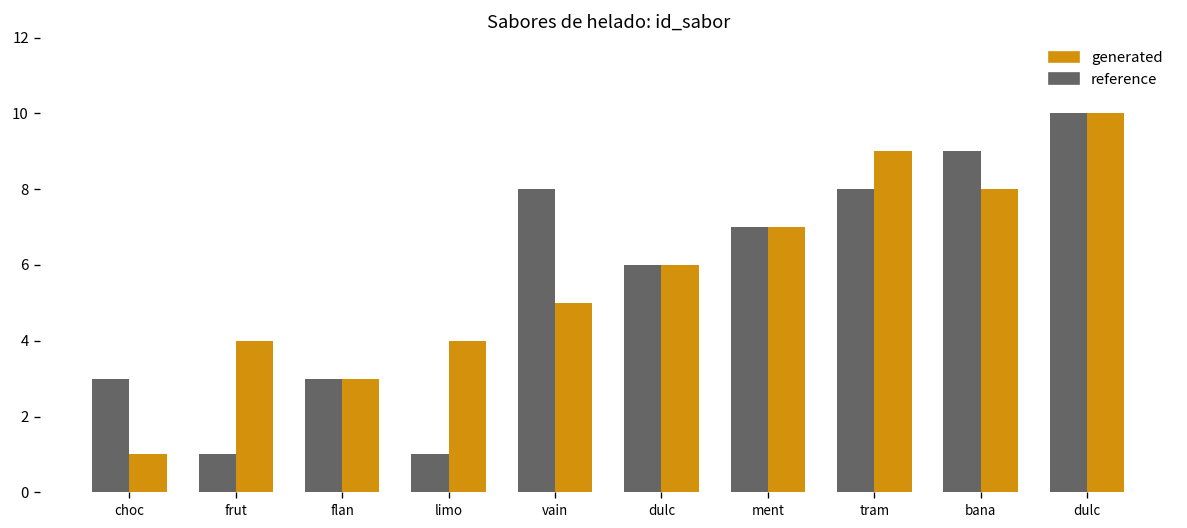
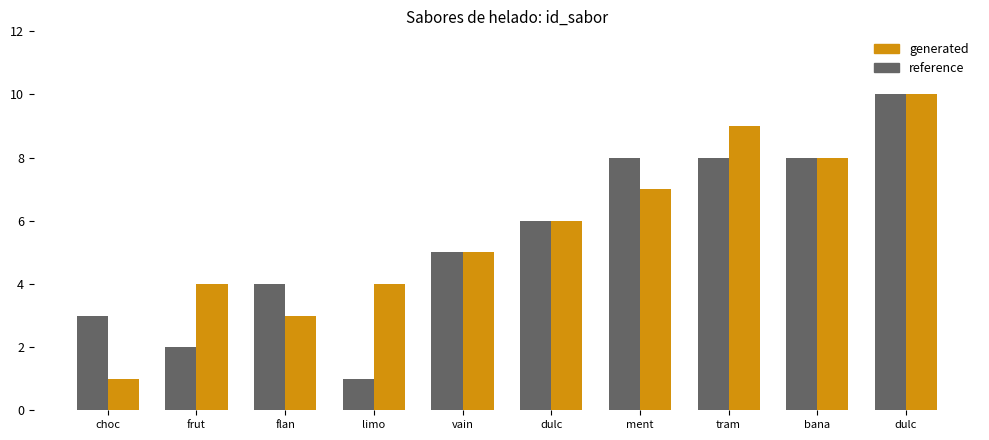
reference, frut: 1 -> 2
reference, flan: 3 -> 4
reference, vain: 8 -> 5
reference, ment: 7 -> 8
reference, bana: 9 -> 8
